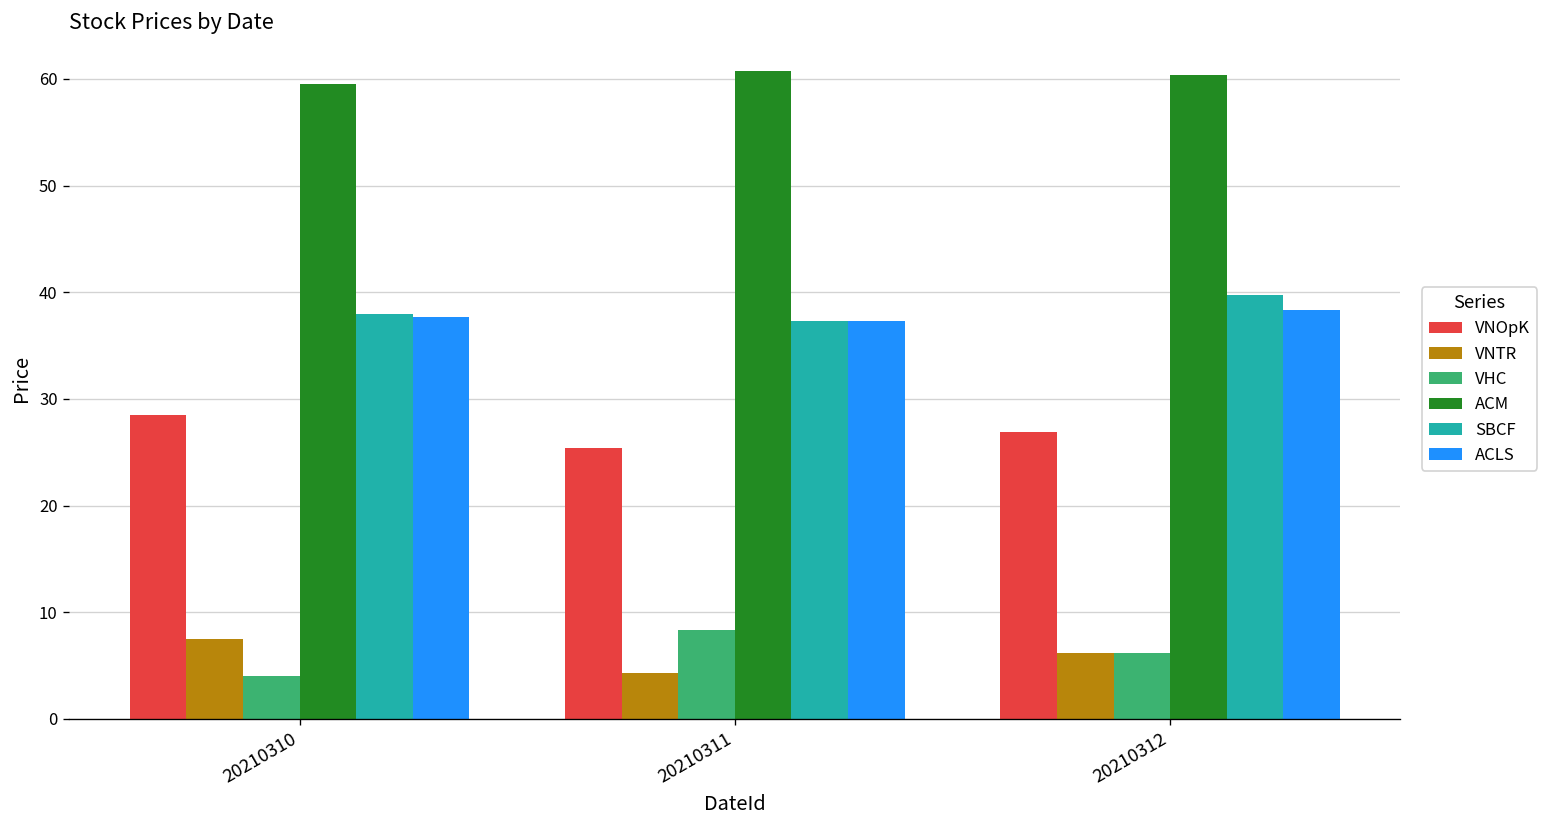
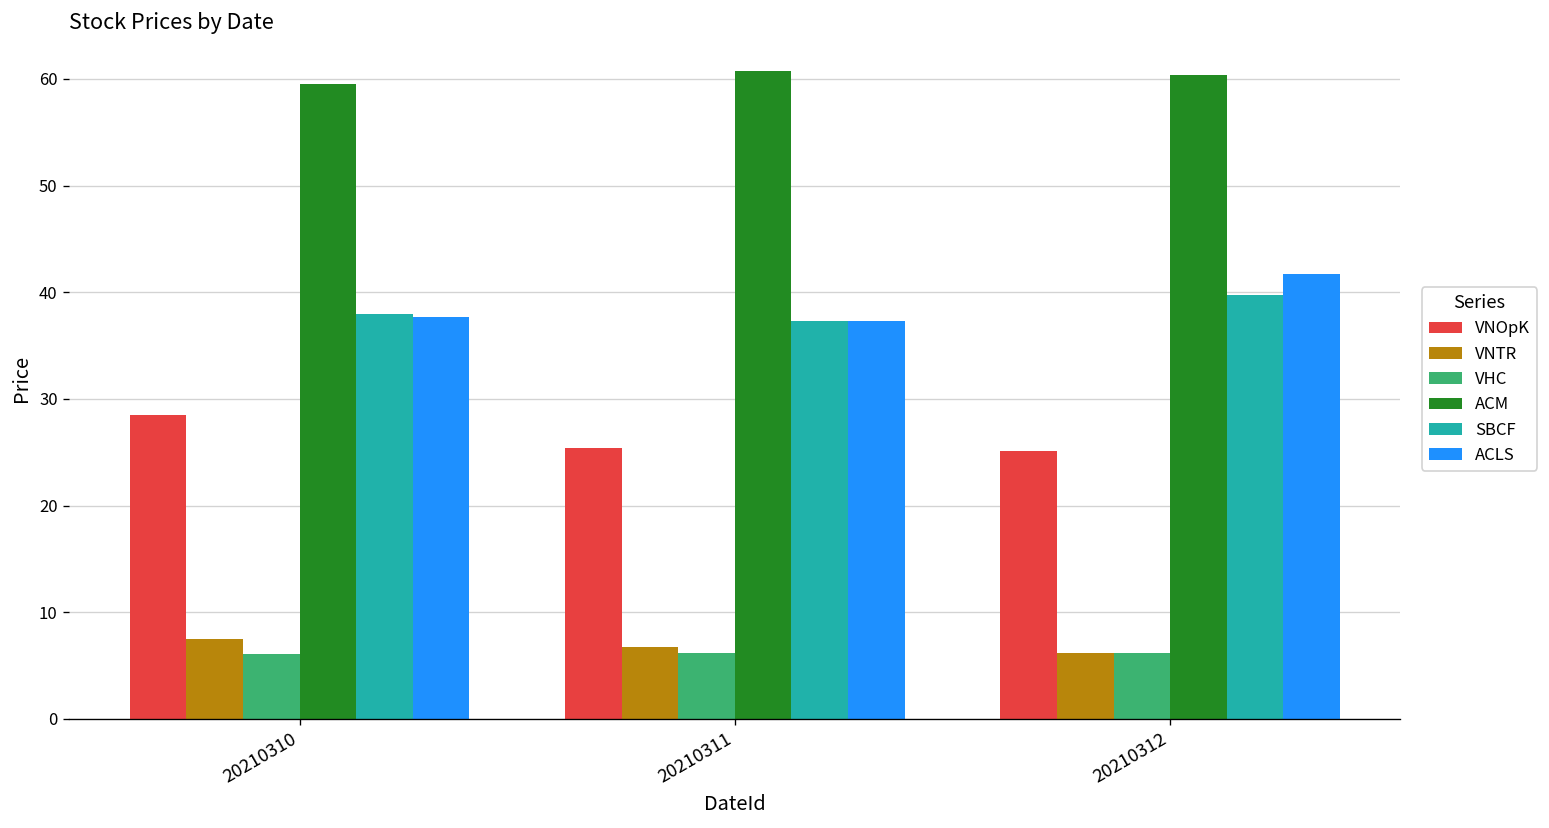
VHC, 20210310: 4 -> 6
VNTR, 20210311: 4 -> 7
VHC, 20210311: 8 -> 6
VNOpK, 20210312: 27 -> 25
ACLS, 20210312: 38 -> 42
